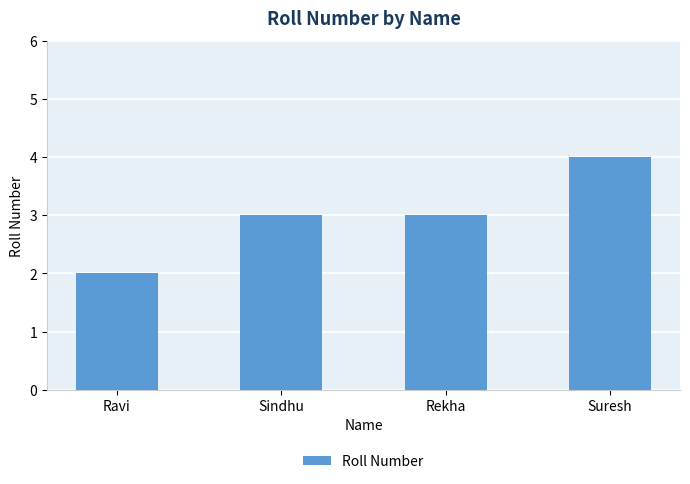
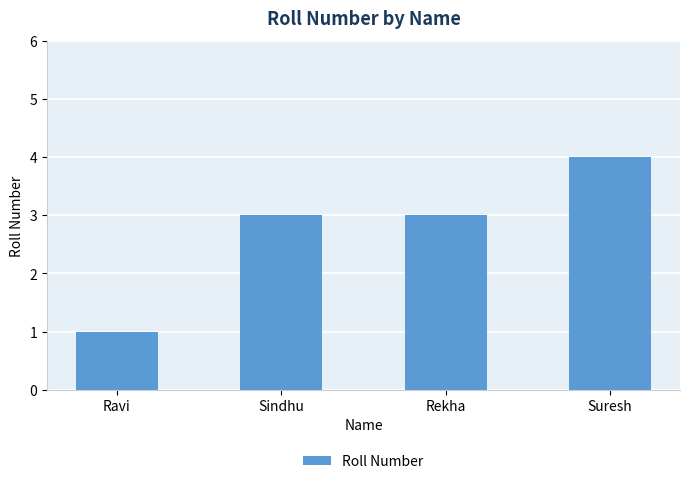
Ravi: 2 -> 1
